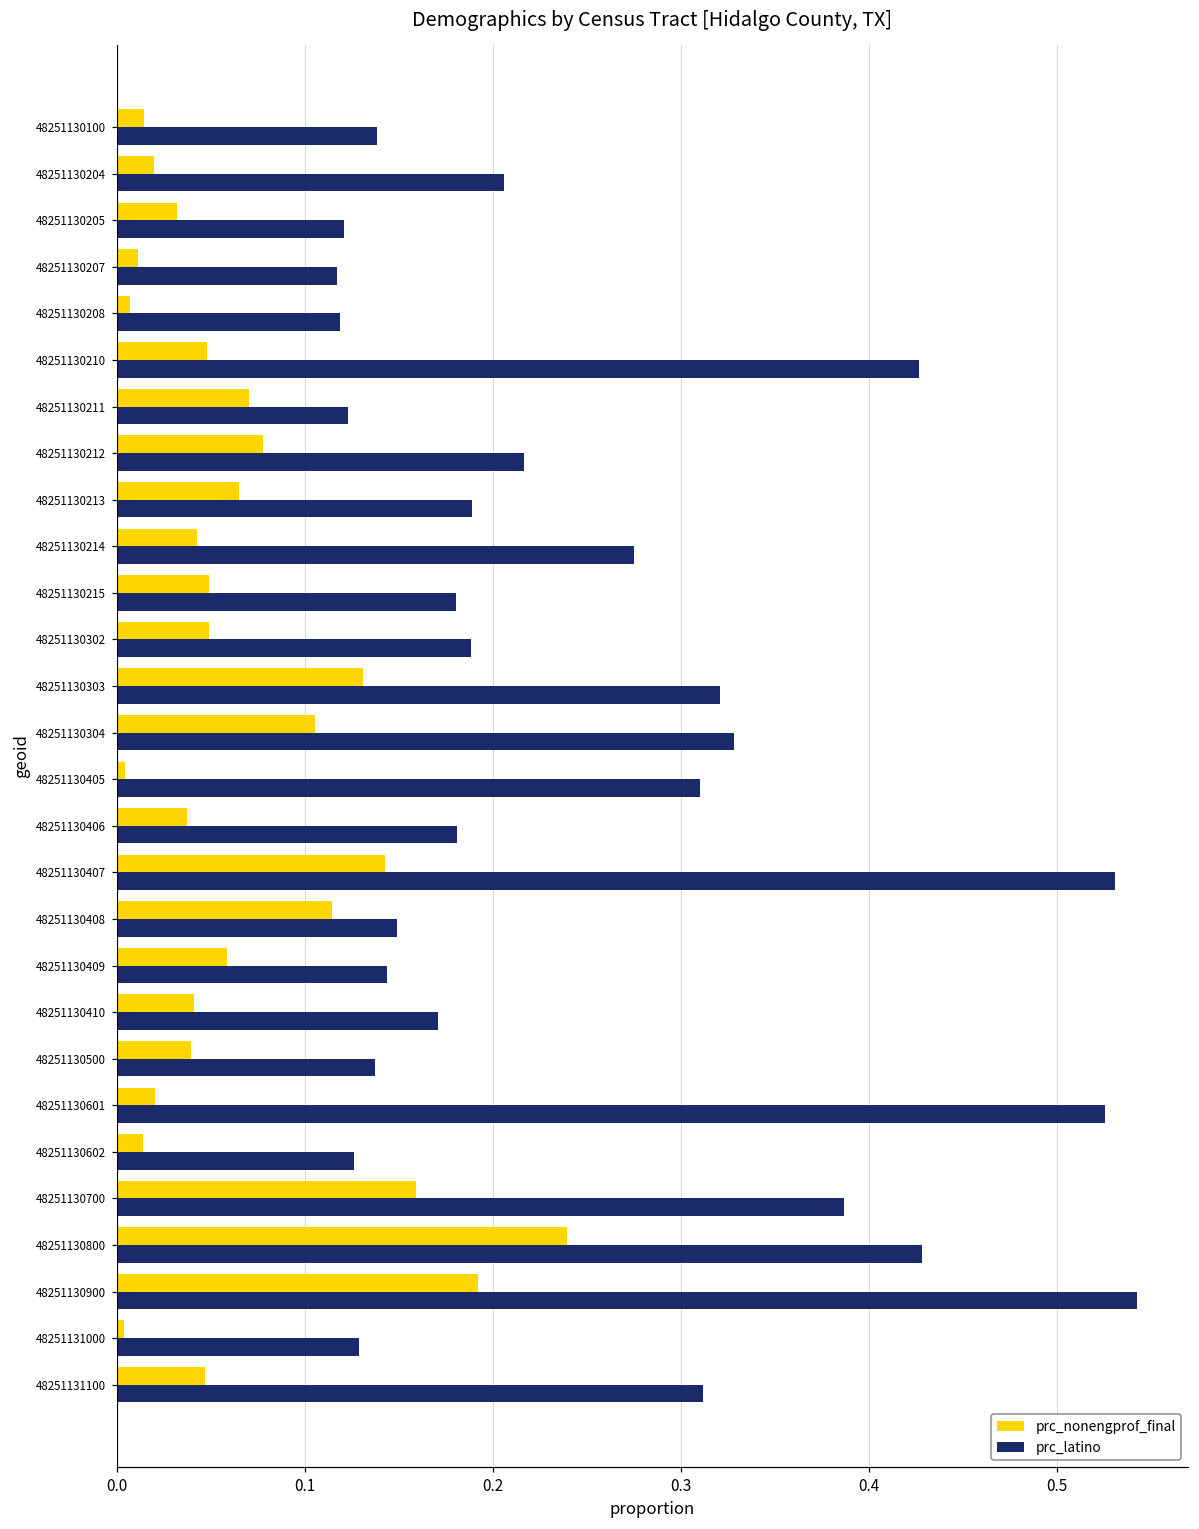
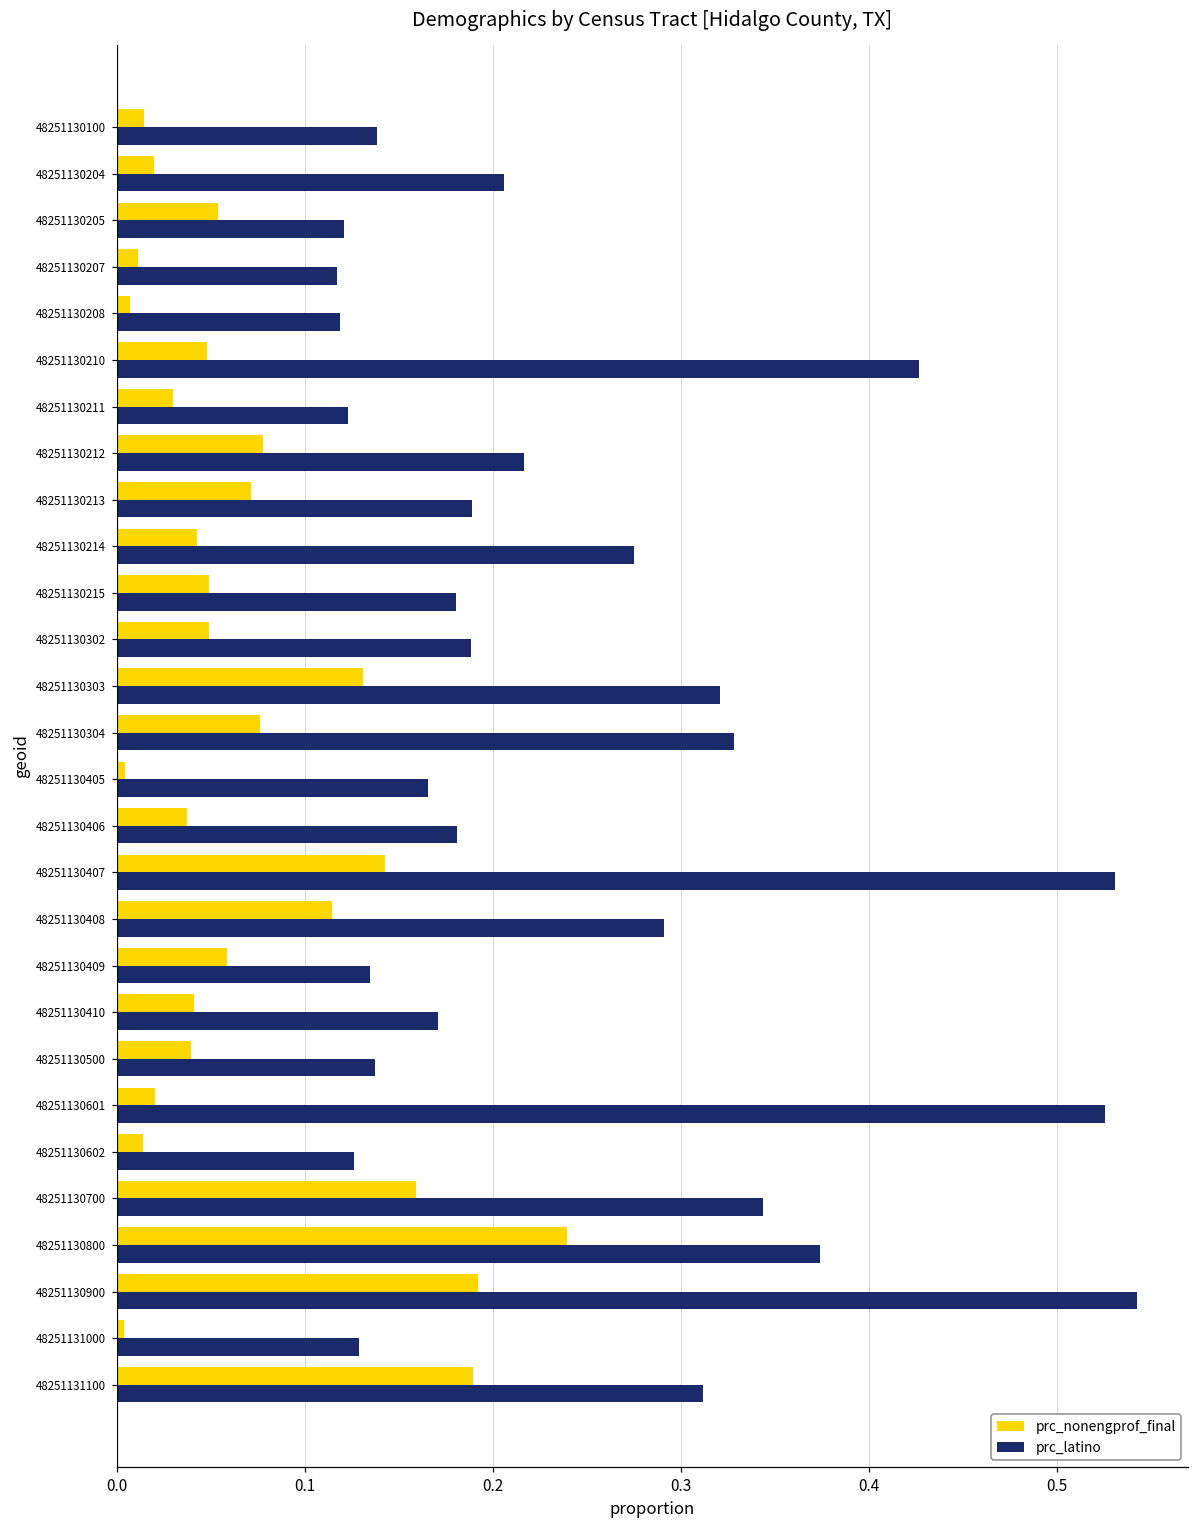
prc_nonengprof_final, 48251130205: 0.032 -> 0.054
prc_nonengprof_final, 48251130211: 0.070 -> 0.030
prc_nonengprof_final, 48251130213: 0.065 -> 0.071
prc_nonengprof_final, 48251130304: 0.105 -> 0.076
prc_latino, 48251130405: 0.310 -> 0.165
prc_latino, 48251130408: 0.149 -> 0.291
prc_latino, 48251130409: 0.144 -> 0.135
prc_latino, 48251130700: 0.387 -> 0.343
prc_latino, 48251130800: 0.428 -> 0.374
prc_nonengprof_final, 48251131100: 0.047 -> 0.190
